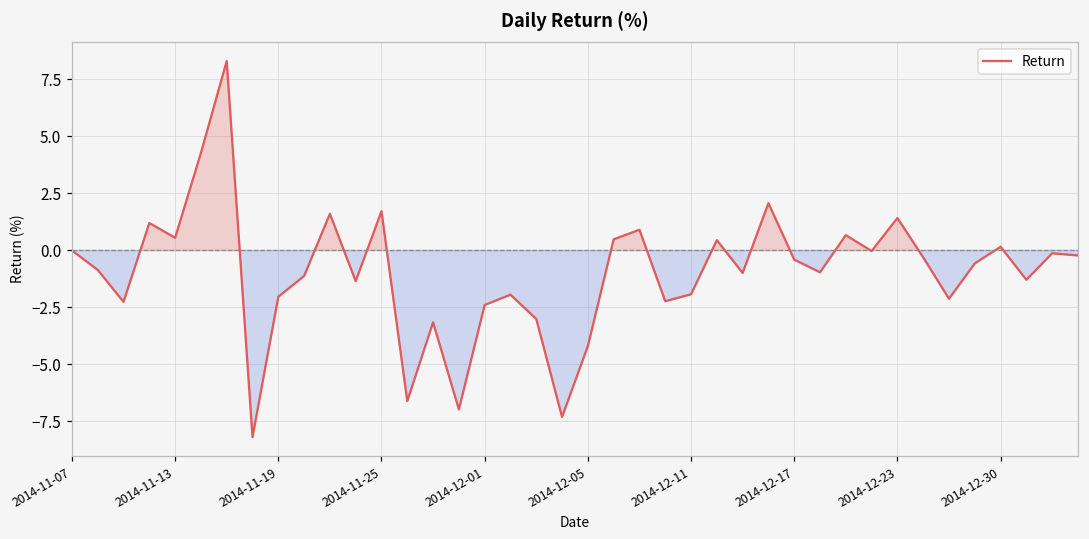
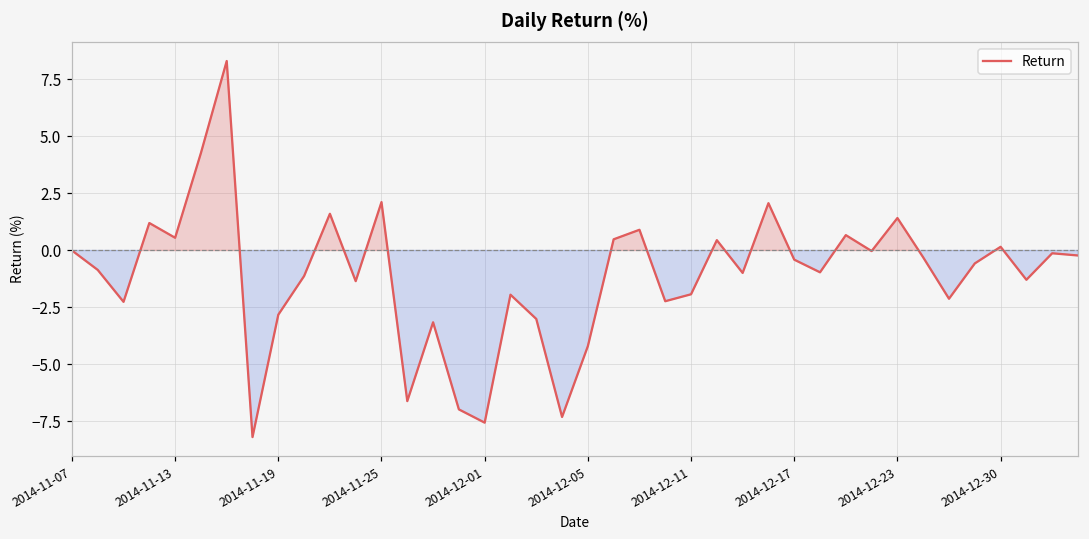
2014-11-19: -2.0 -> -2.8
2014-11-25: 1.7 -> 2.1
2014-12-01: -2.4 -> -7.6
